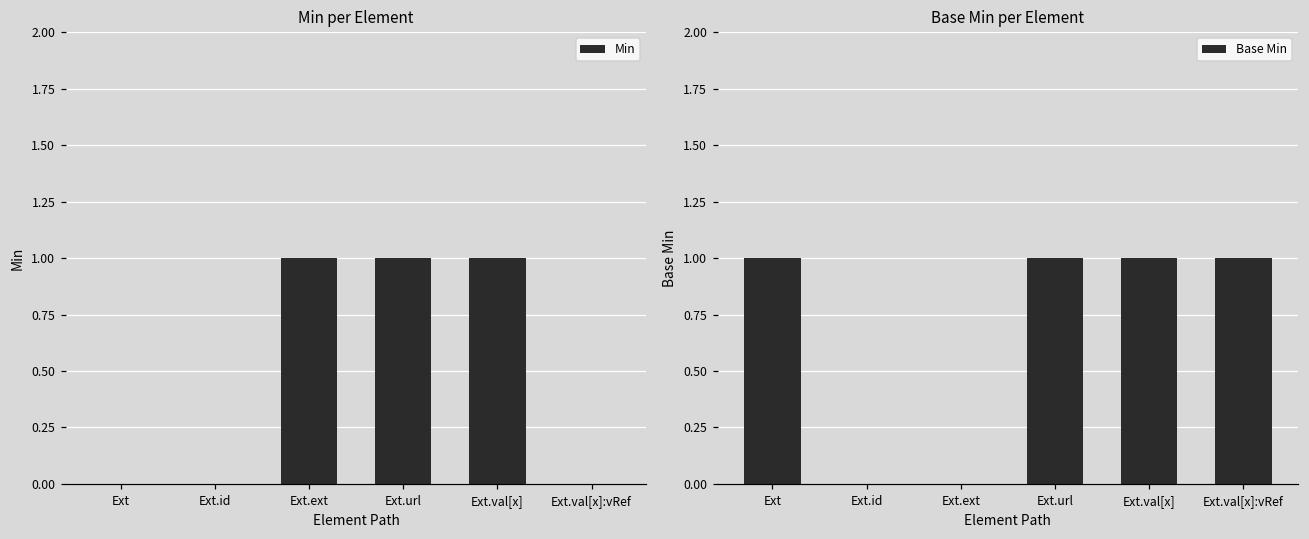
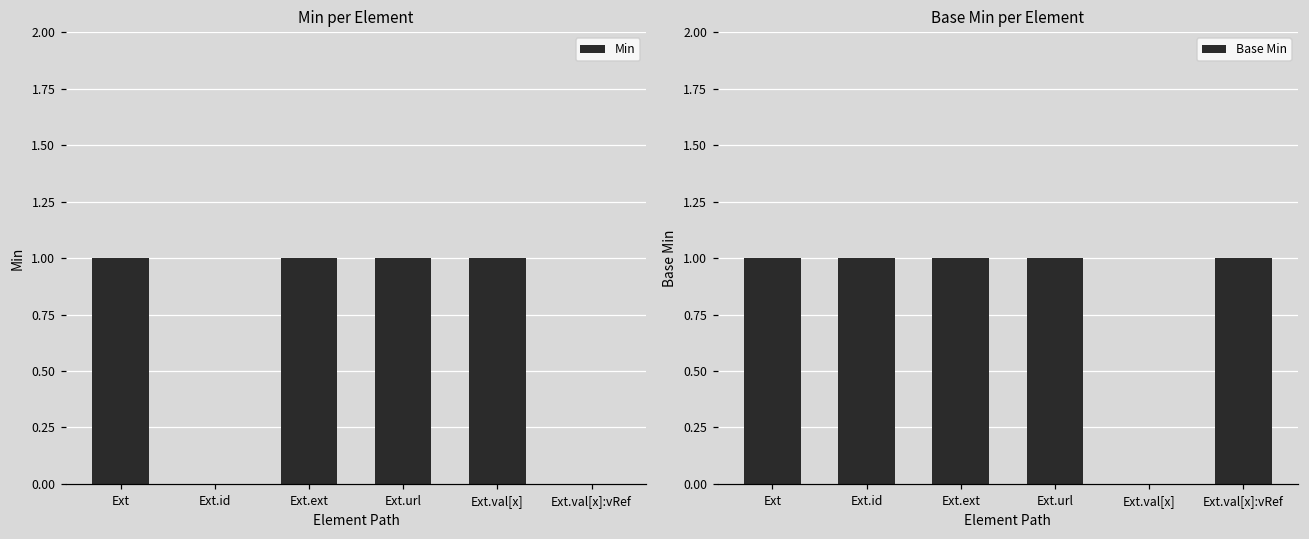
Min per Element, Ext: 0 -> 1
Base Min per Element, Ext.id: 0 -> 1
Base Min per Element, Ext.ext: 0 -> 1
Base Min per Element, Ext.val[x]: 1 -> 0
